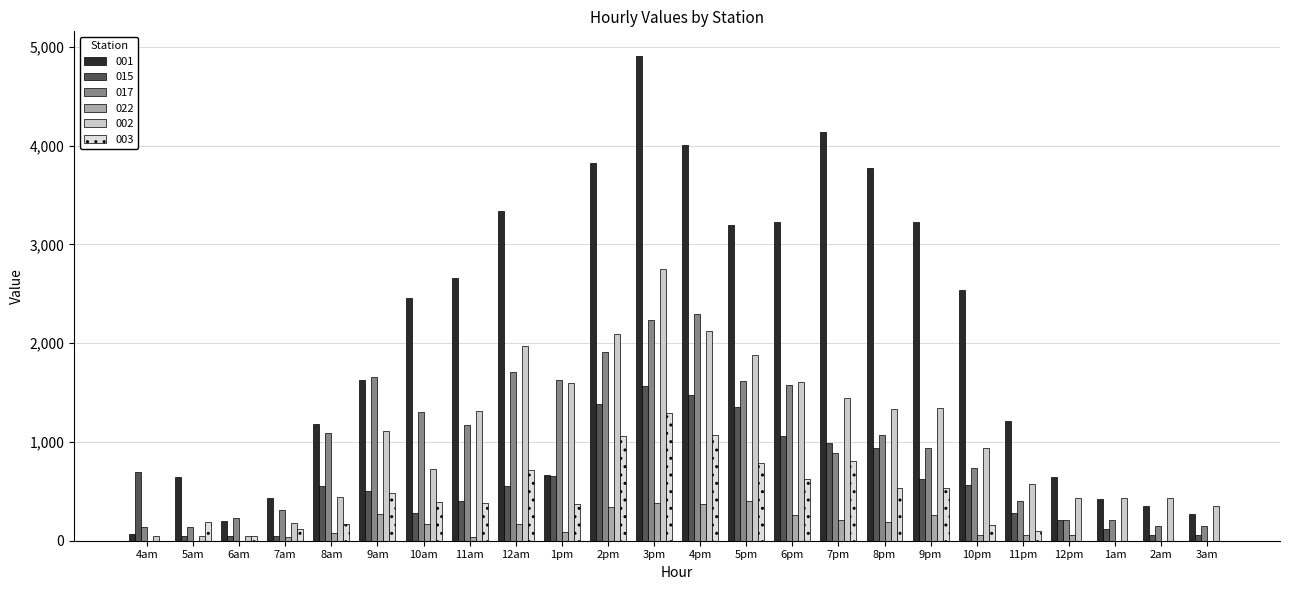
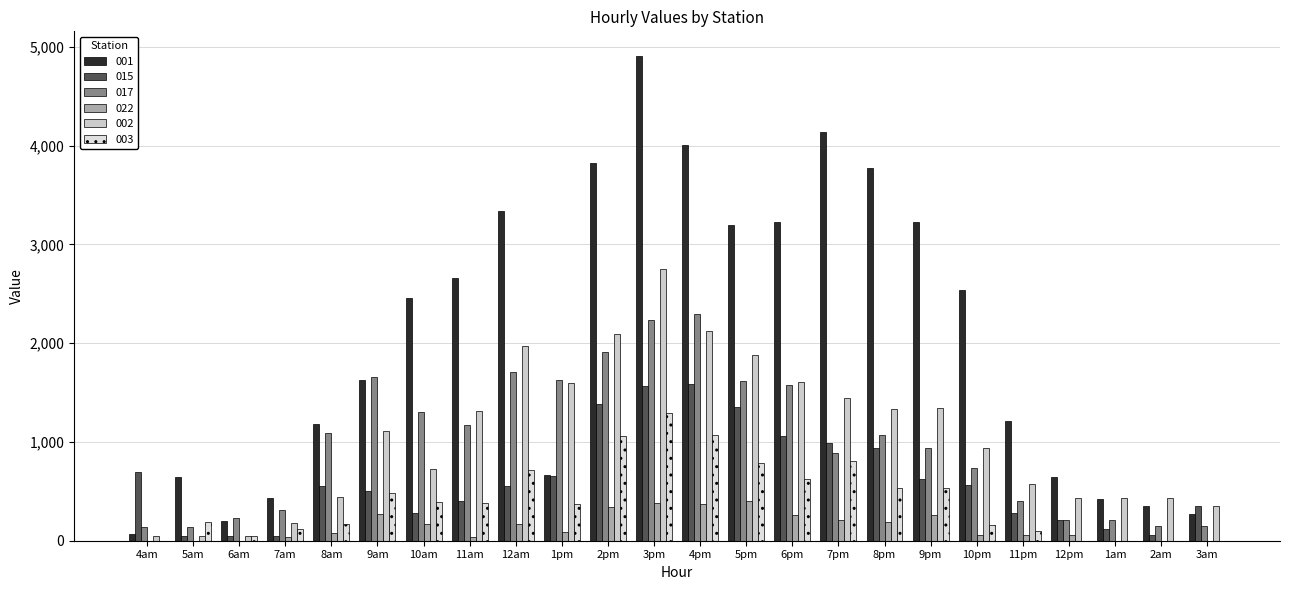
015, 4pm: 1,500 -> 1,600
015, 3am: 100 -> 300
